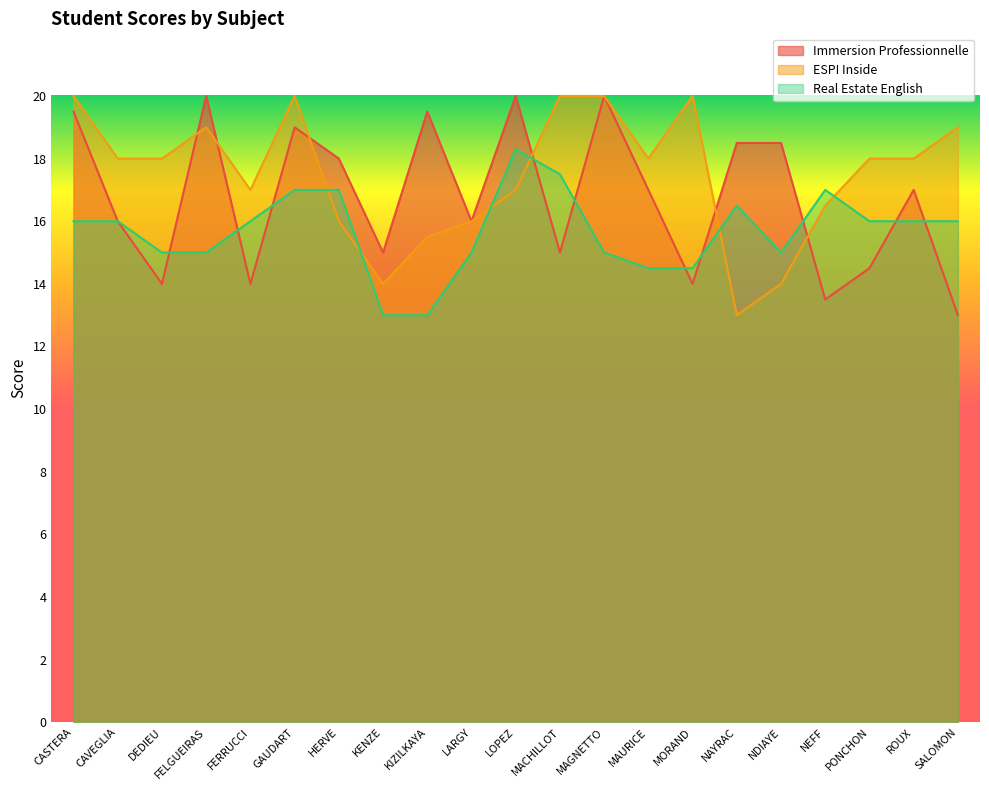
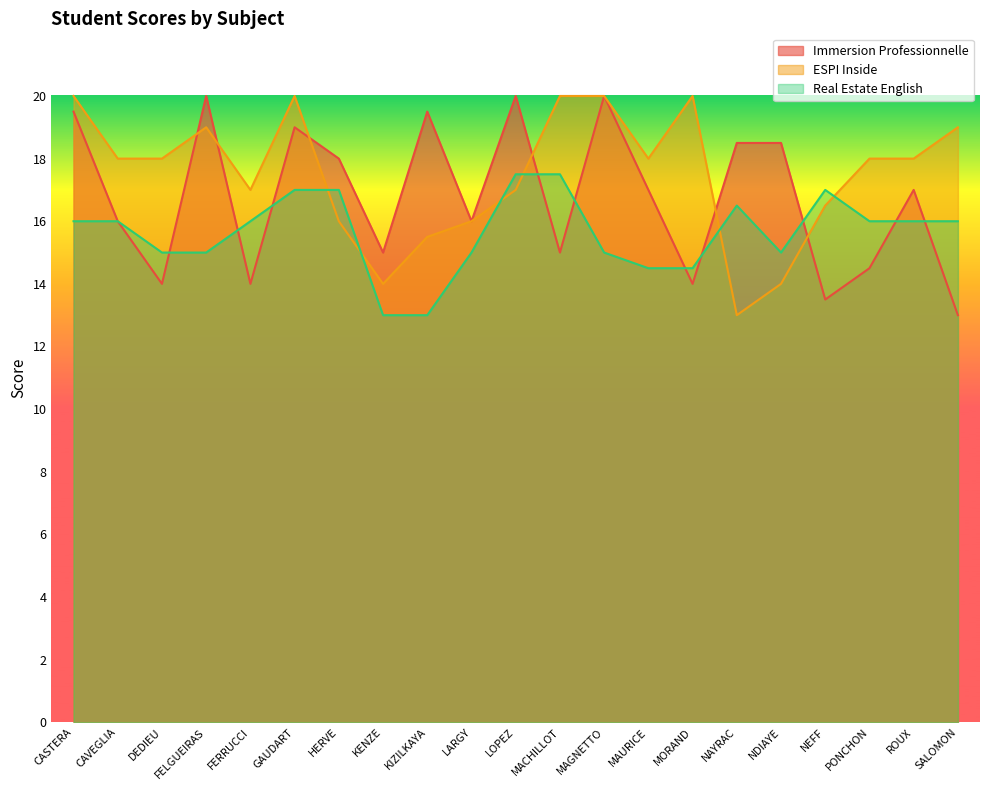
Real Estate English, LOPEZ: 18.3 -> 17.5
